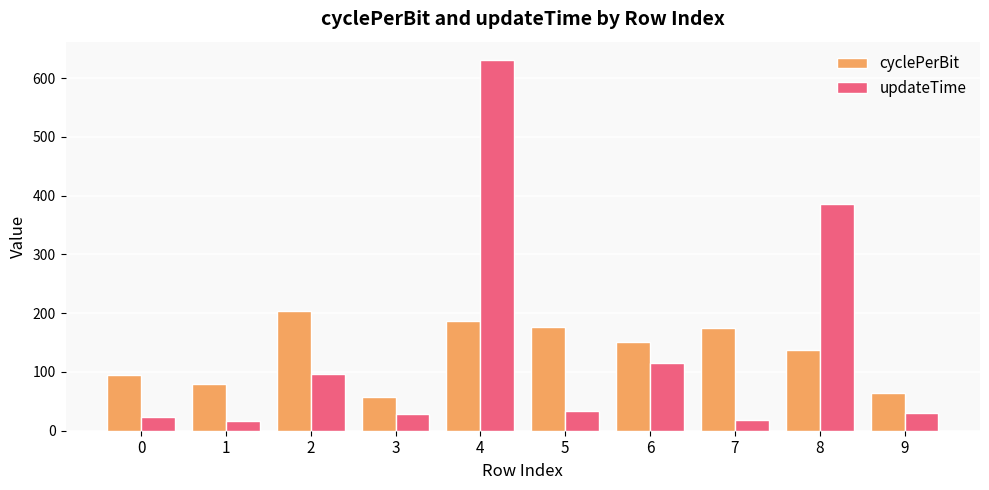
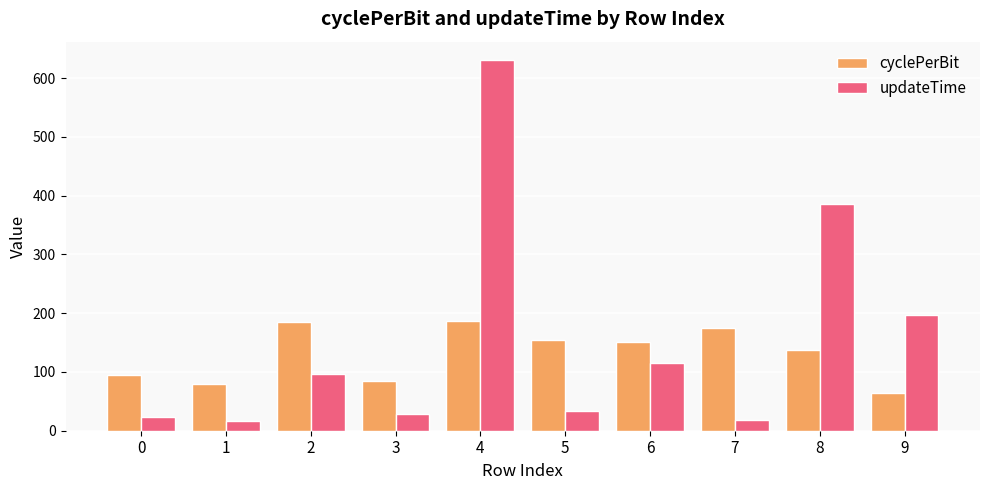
cyclePerBit, 2: 200 -> 190
cyclePerBit, 3: 60 -> 80
cyclePerBit, 5: 180 -> 150
updateTime, 9: 30 -> 200
